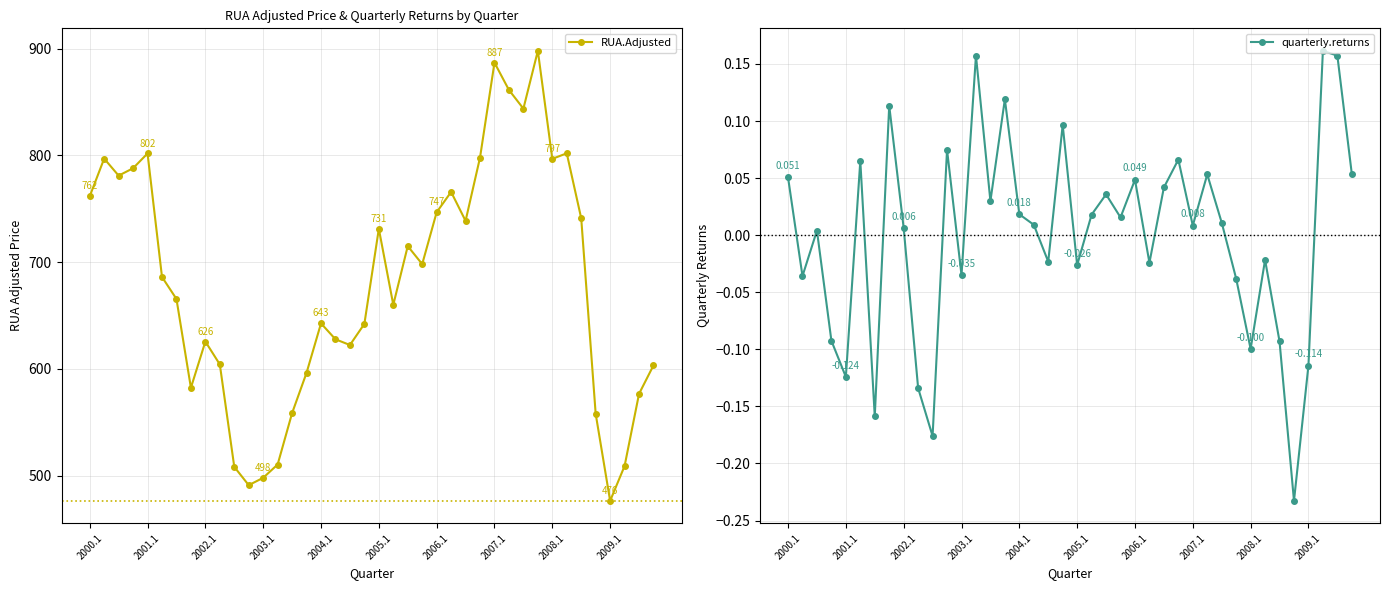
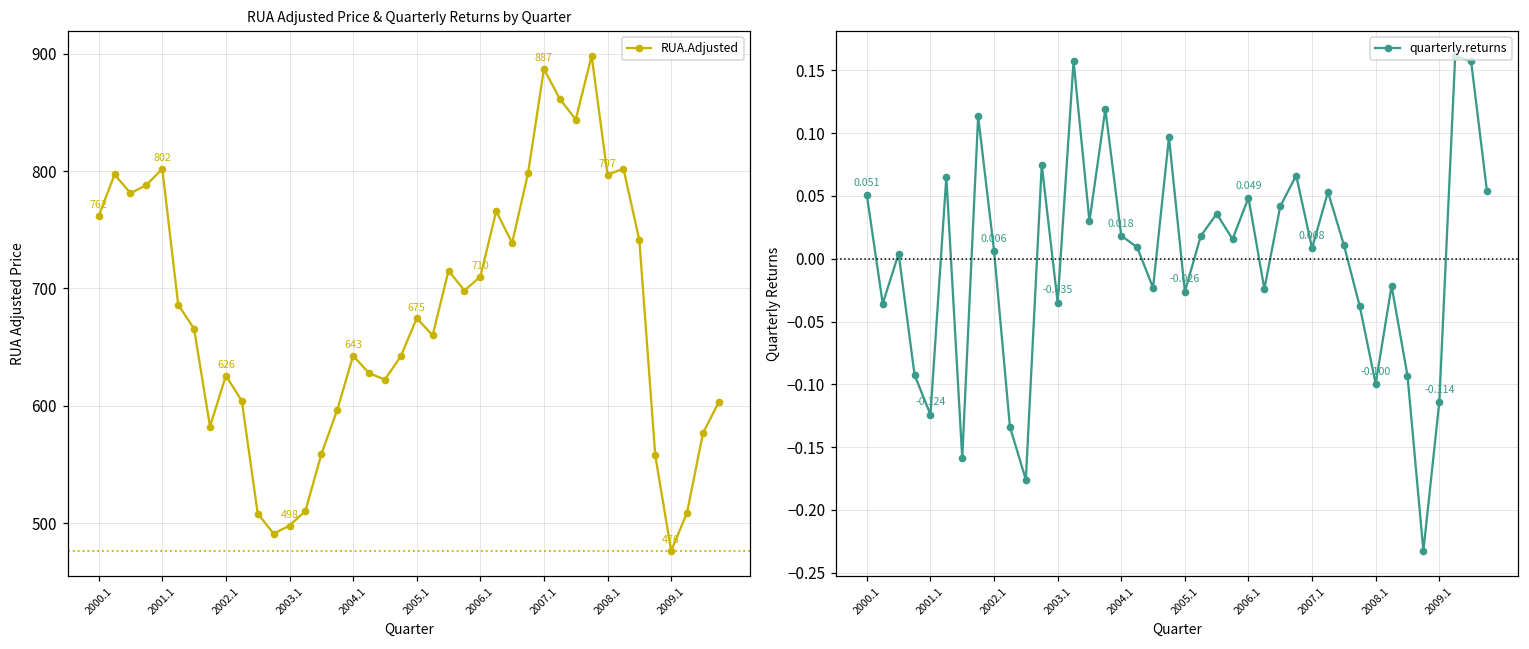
RUA Adjusted Price & Quarterly Returns by Quarter, 2005.1: 731 -> 675
RUA Adjusted Price & Quarterly Returns by Quarter, 2006.1: 747 -> 710
